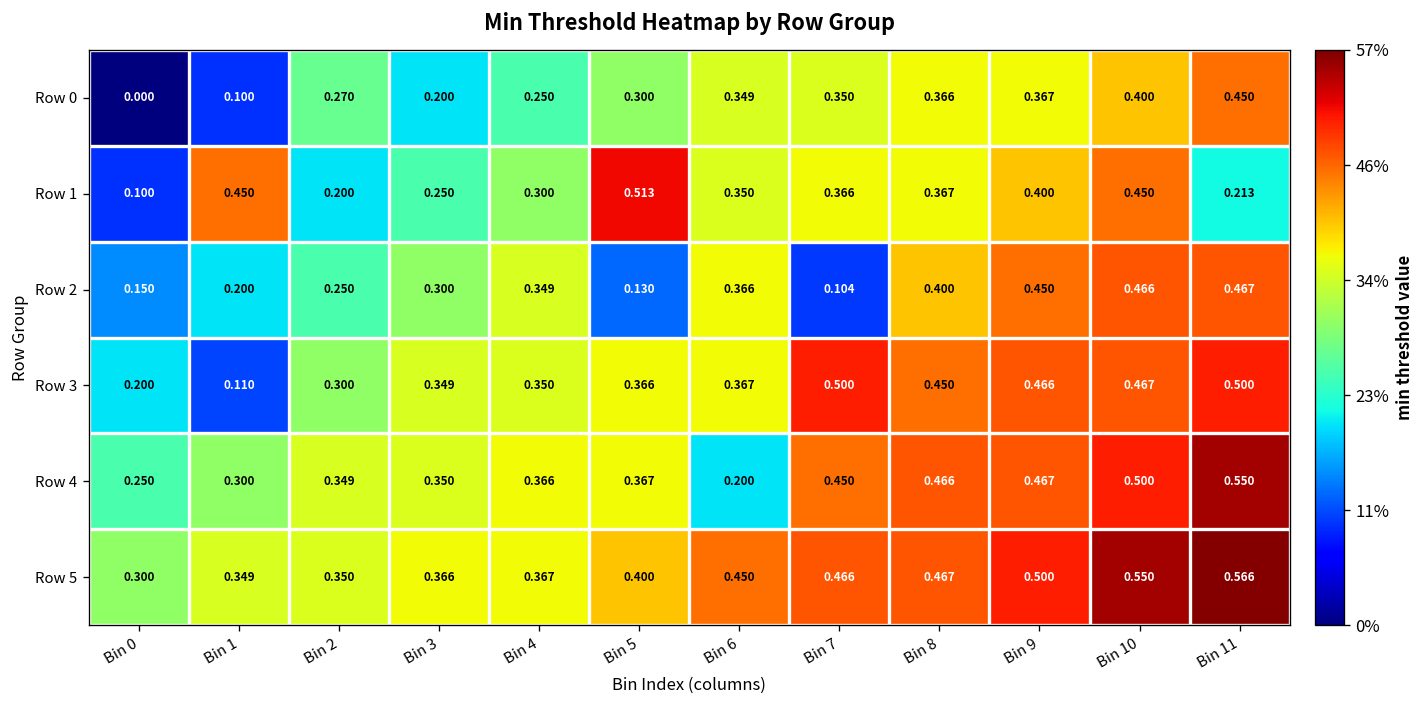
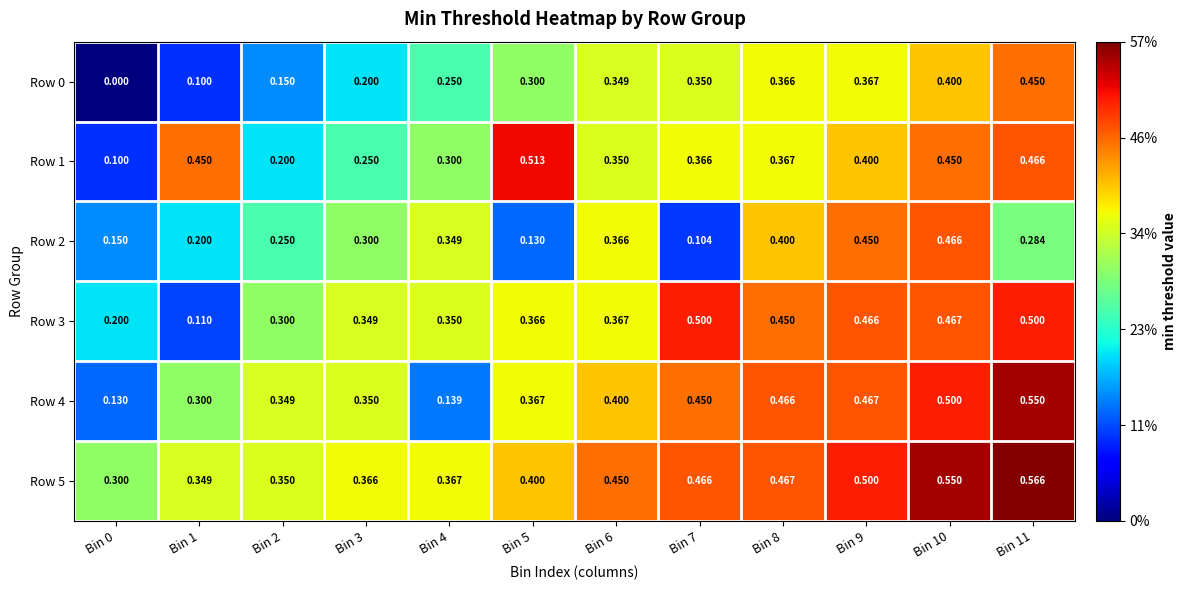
Row 0, Bin 2: 0.270 -> 0.150
Row 1, Bin 11: 0.213 -> 0.466
Row 2, Bin 11: 0.467 -> 0.284
Row 4, Bin 0: 0.250 -> 0.130
Row 4, Bin 4: 0.366 -> 0.139
Row 4, Bin 6: 0.200 -> 0.400
